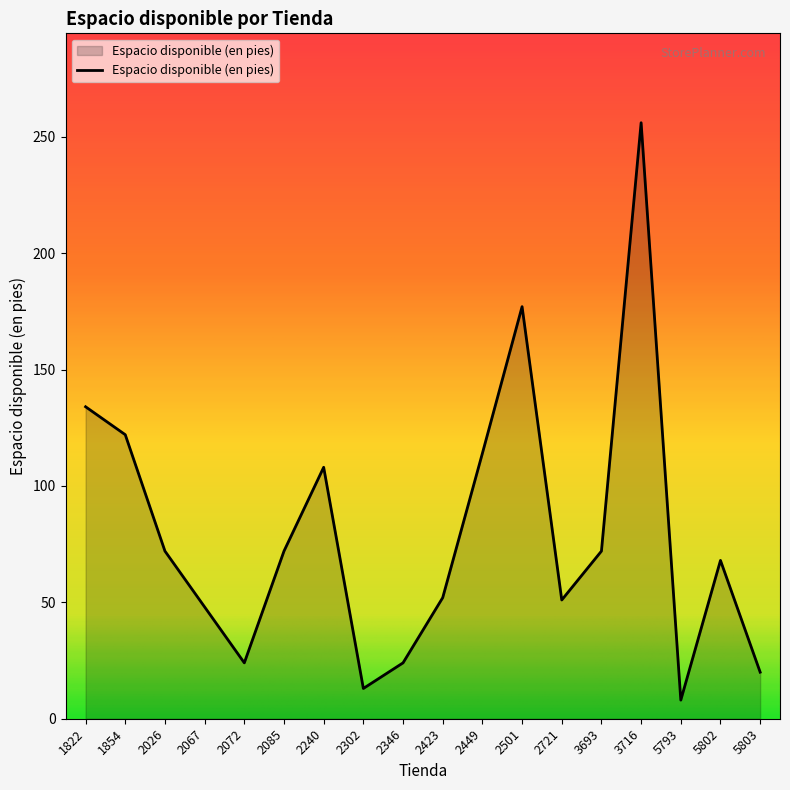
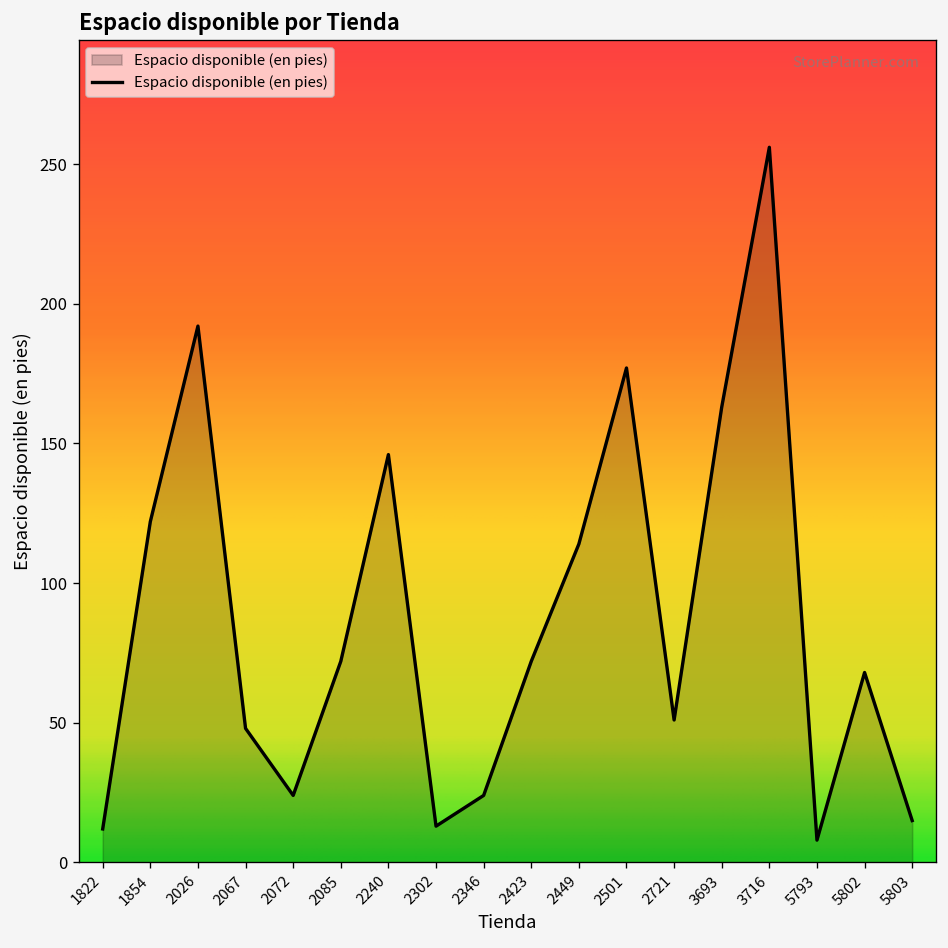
1822: 134 -> 12
2026: 72 -> 192
2240: 108 -> 146
2423: 52 -> 72
3693: 72 -> 163
5803: 20 -> 15
